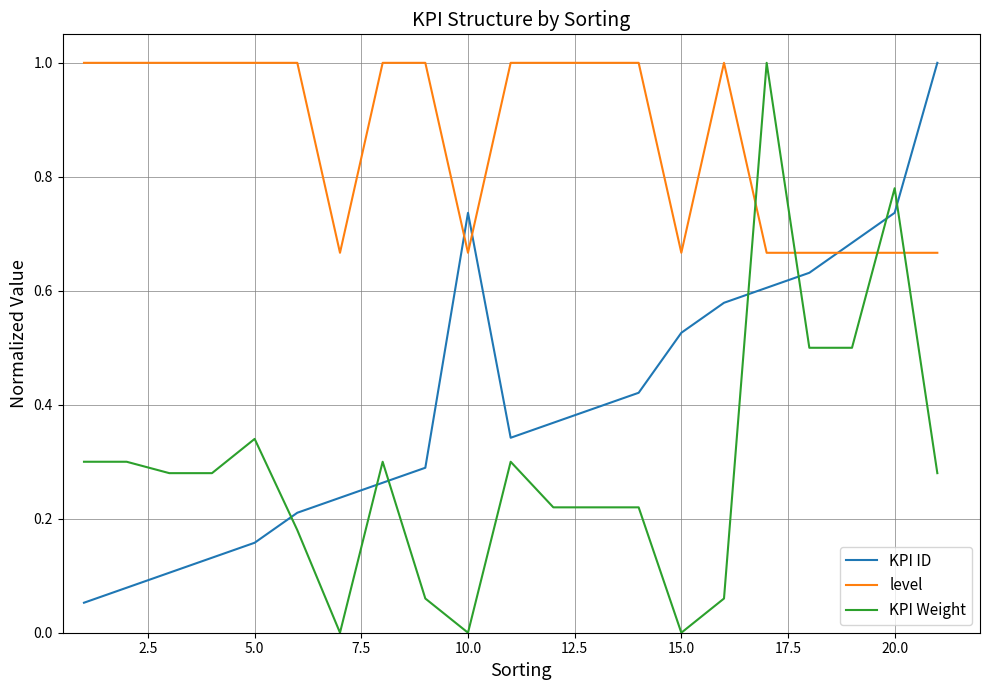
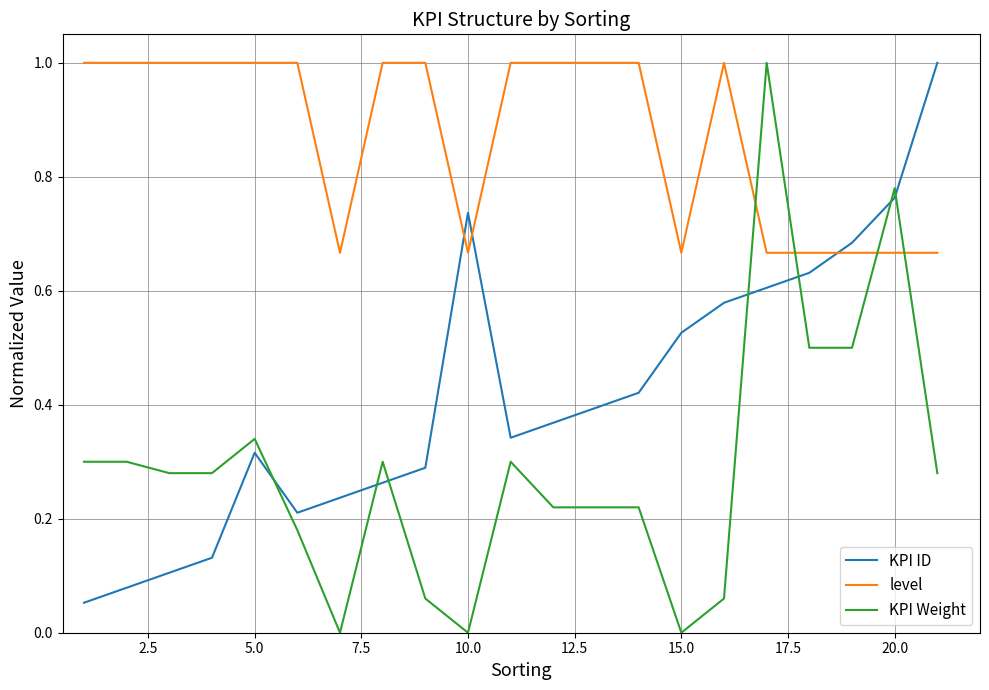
KPI ID, 5.0: 0.16 -> 0.32
KPI ID, 20.0: 0.74 -> 0.76
